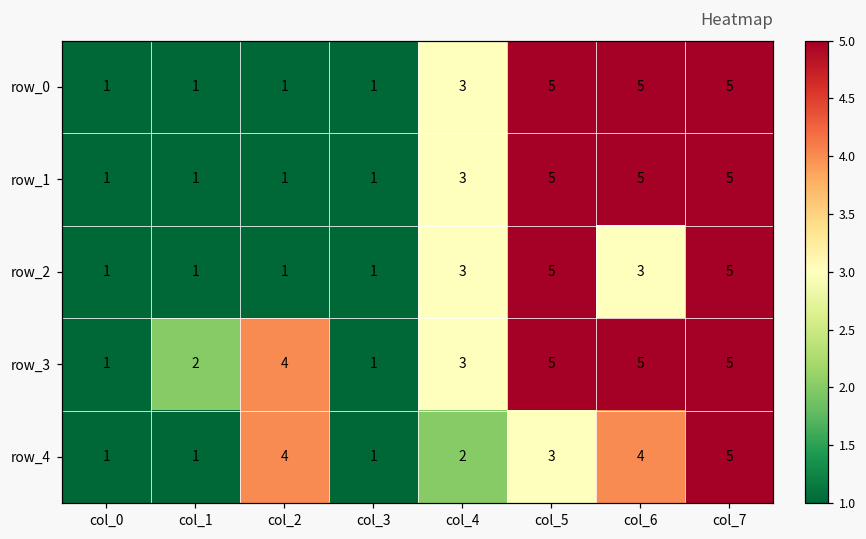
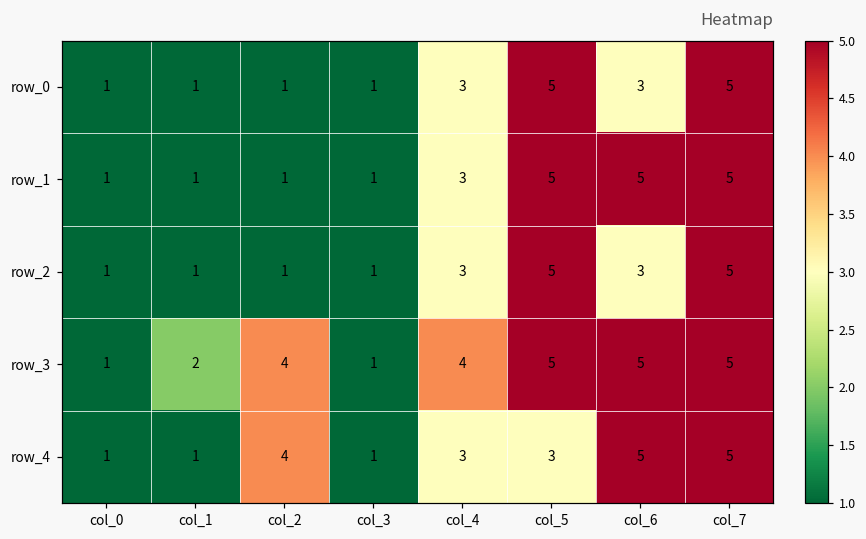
row_0, col_6: 5 -> 3
row_3, col_4: 3 -> 4
row_4, col_4: 2 -> 3
row_4, col_6: 4 -> 5
